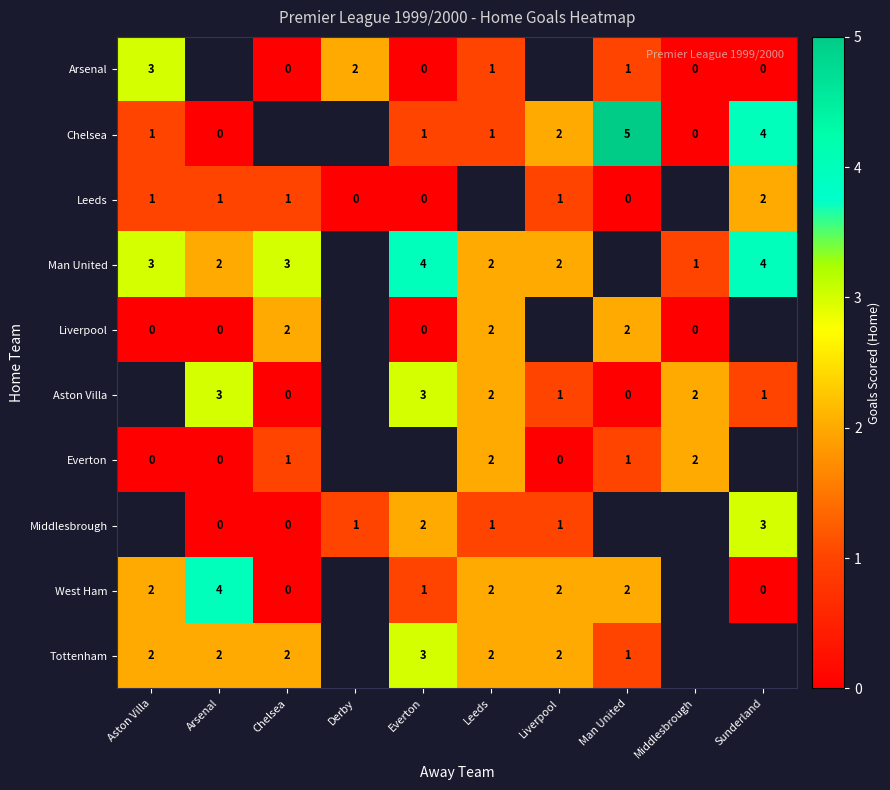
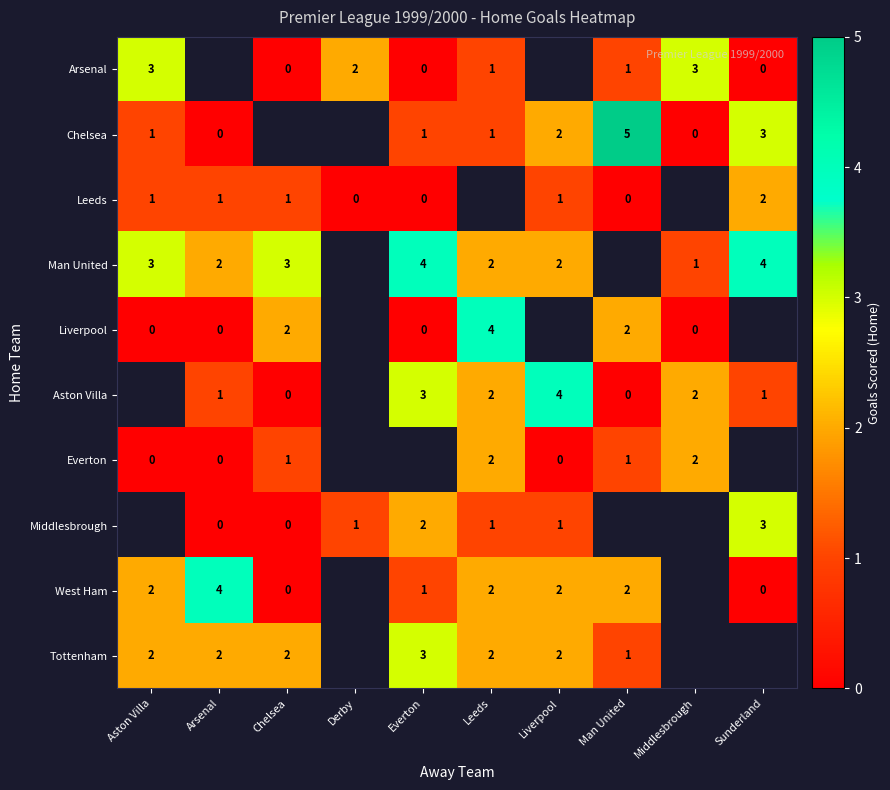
Arsenal, Middlesbrough: 0 -> 3
Chelsea, Sunderland: 4 -> 3
Liverpool, Leeds: 2 -> 4
Aston Villa, Arsenal: 3 -> 1
Aston Villa, Liverpool: 1 -> 4
